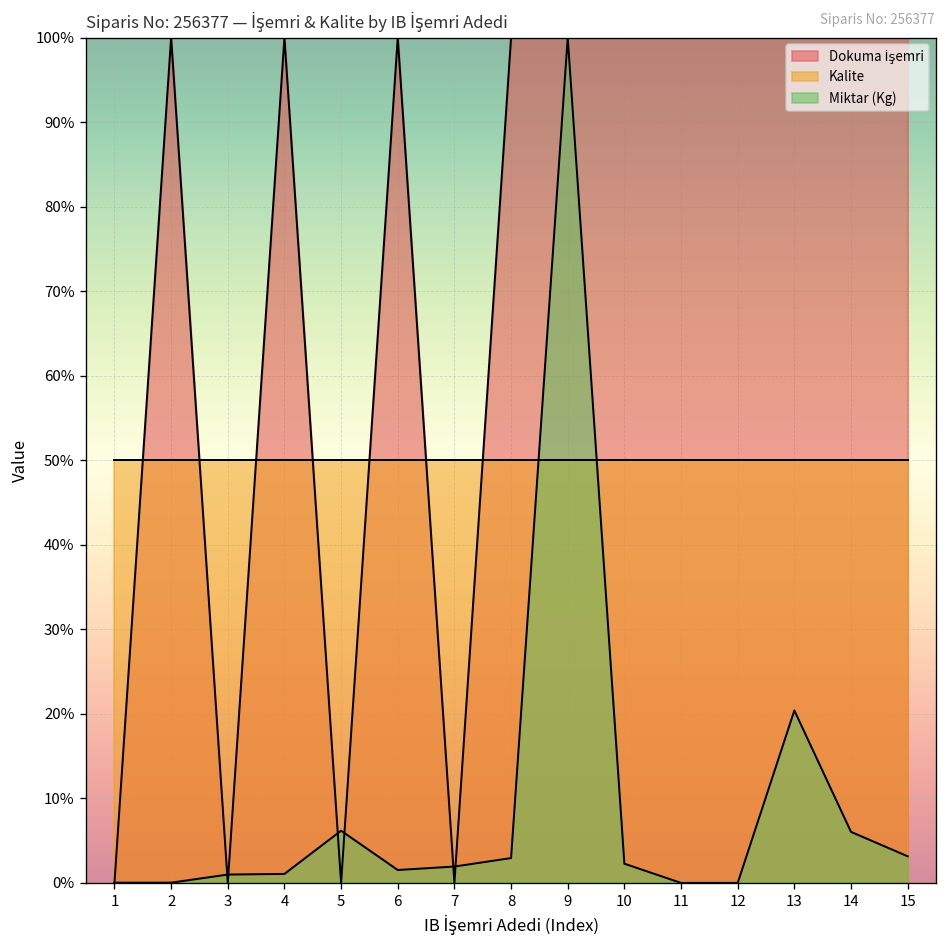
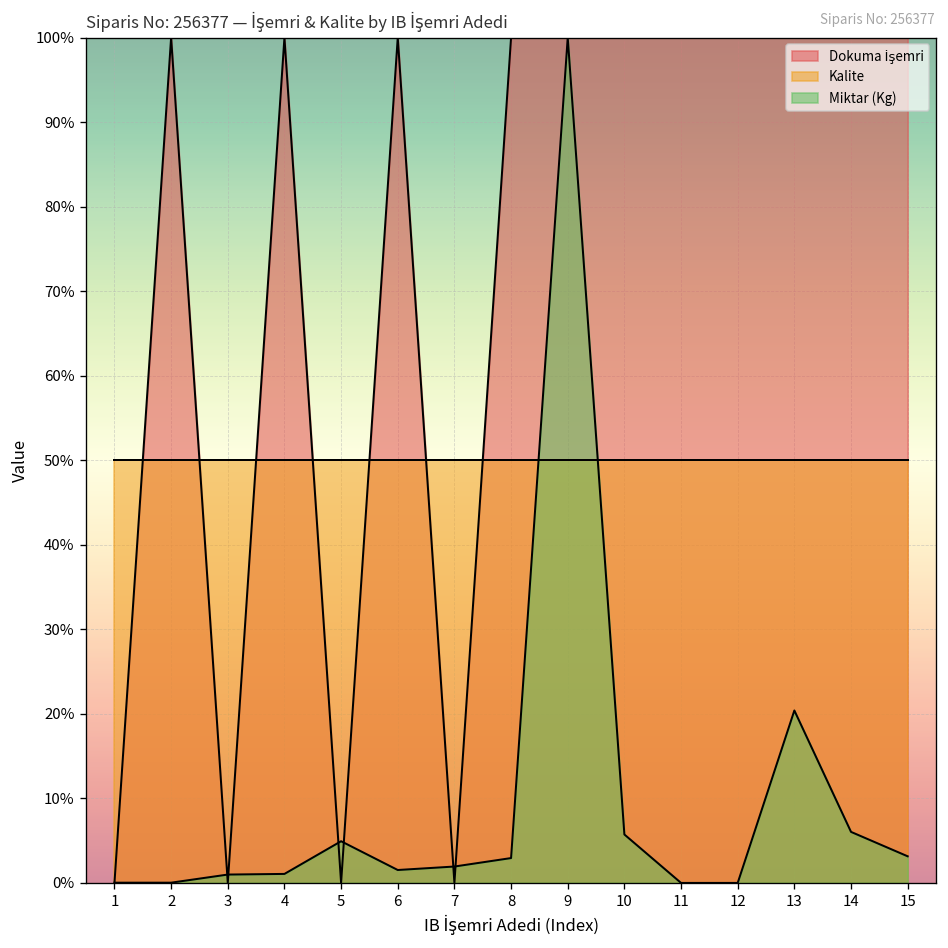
Miktar (Kg), 5: 6% -> 5%
Miktar (Kg), 10: 2% -> 6%
